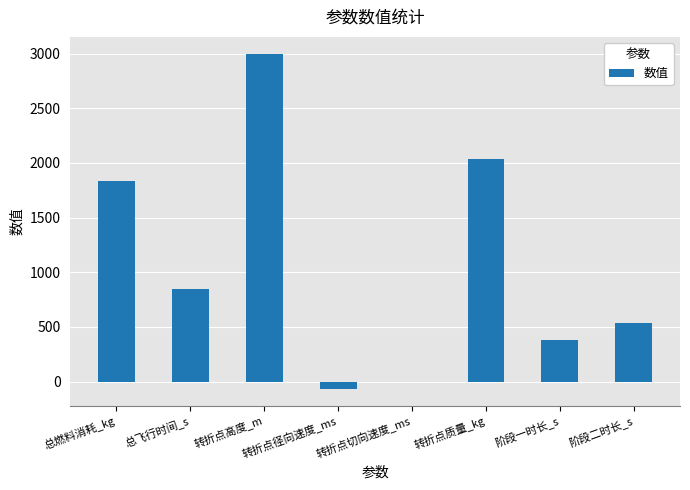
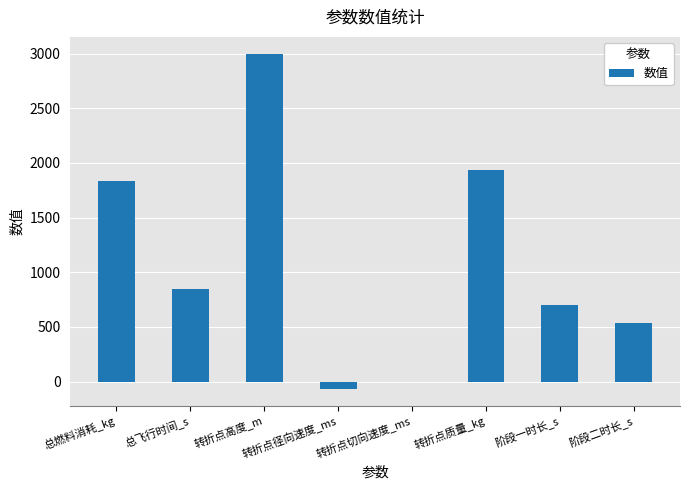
转折点质量_kg: 2030 -> 1940
阶段一时长_s: 380 -> 700
